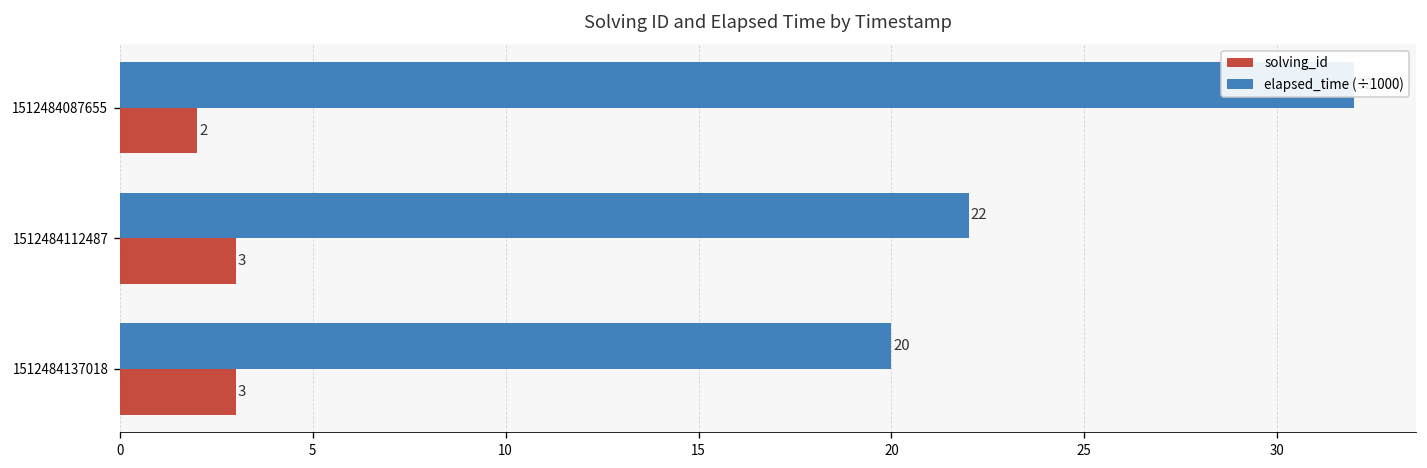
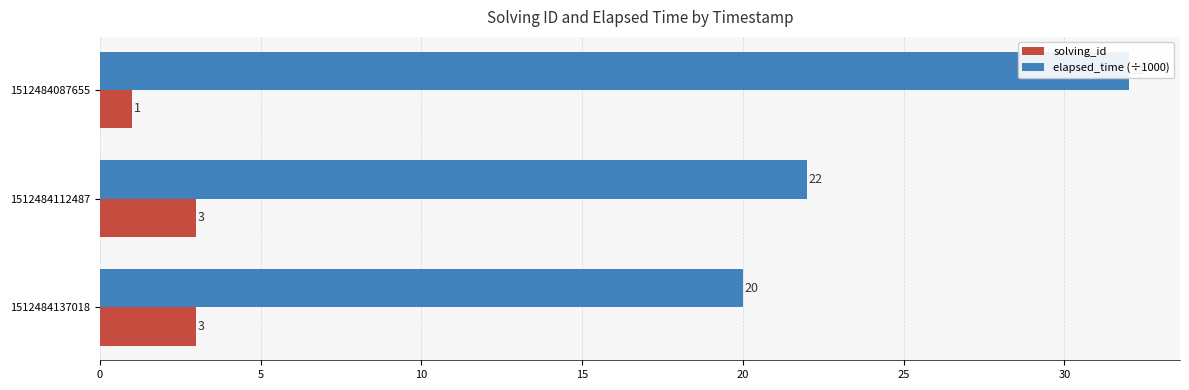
solving_id, 1512484087655: 2 -> 1
